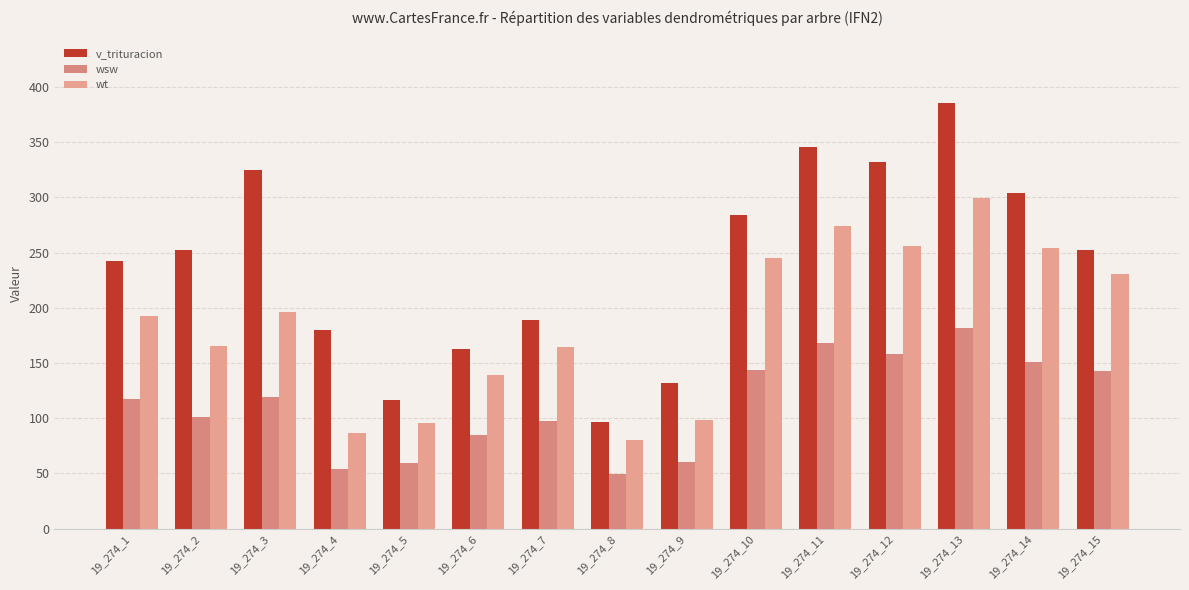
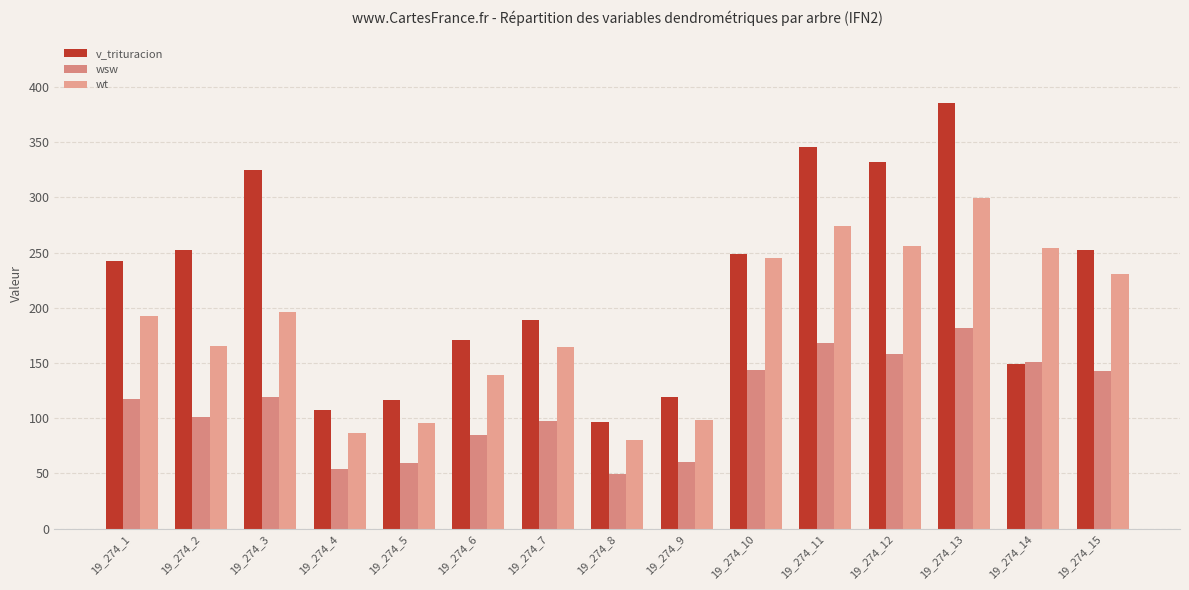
v_trituracion, 19_274_4: 180 -> 107
v_trituracion, 19_274_6: 163 -> 171
v_trituracion, 19_274_9: 132 -> 119
v_trituracion, 19_274_10: 284 -> 249
v_trituracion, 19_274_14: 304 -> 149
